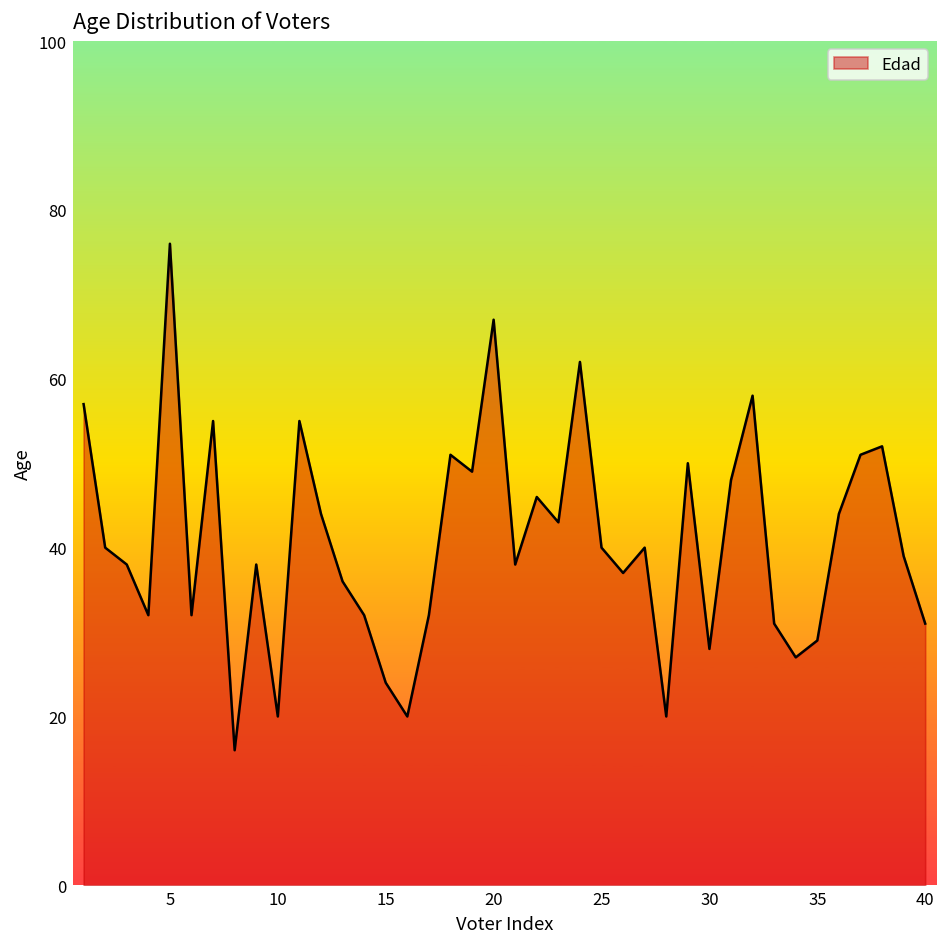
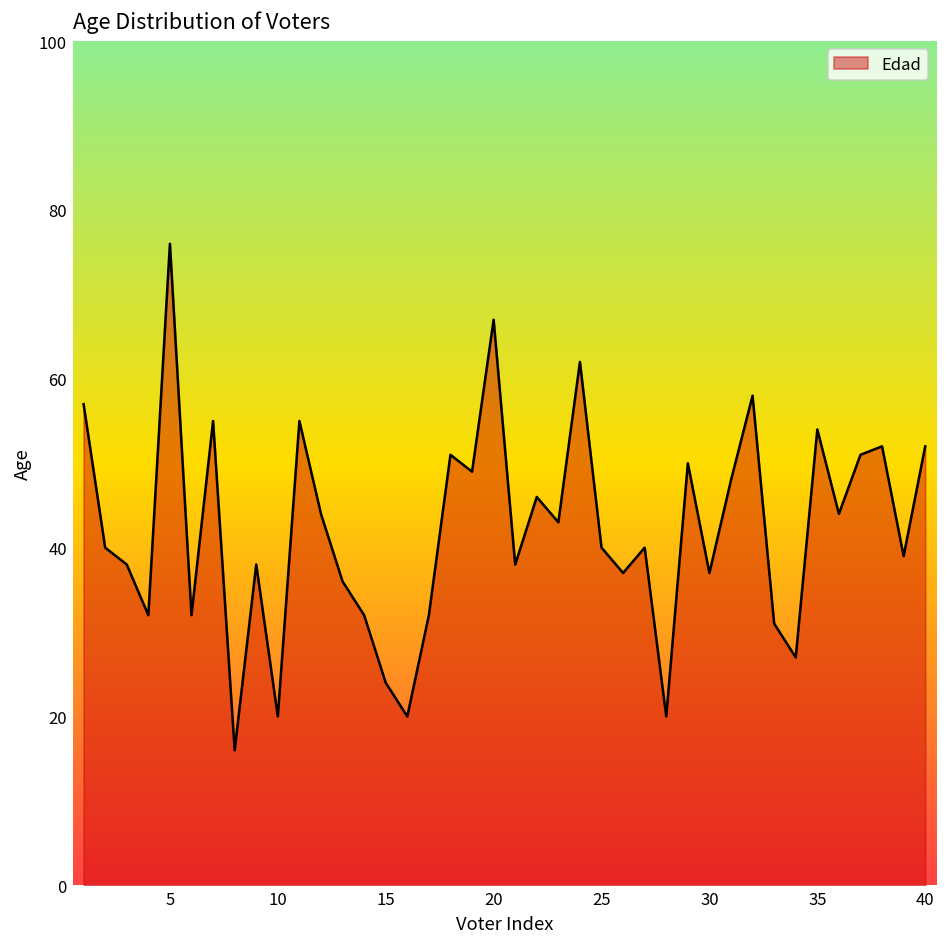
30: 28 -> 37
35: 29 -> 54
40: 31 -> 52
